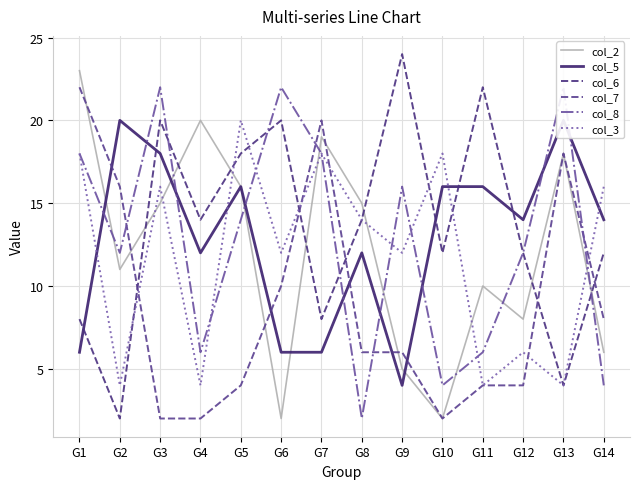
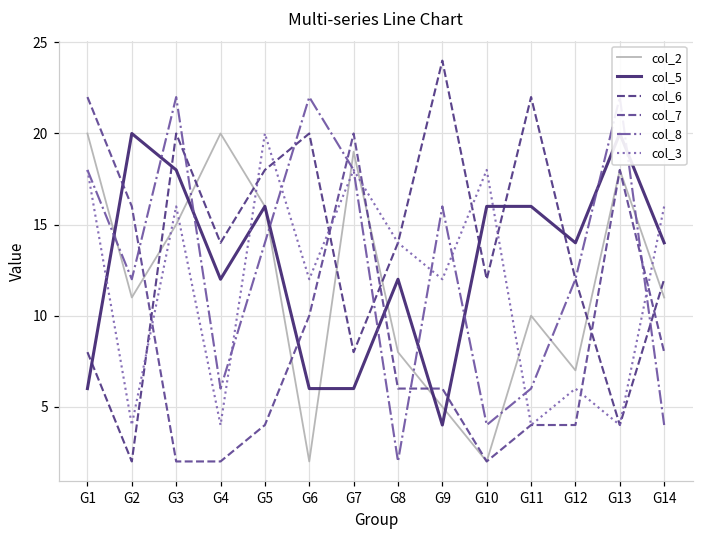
col_2, G1: 23 -> 20
col_2, G8: 15 -> 8
col_2, G12: 8 -> 7
col_2, G14: 6 -> 11
